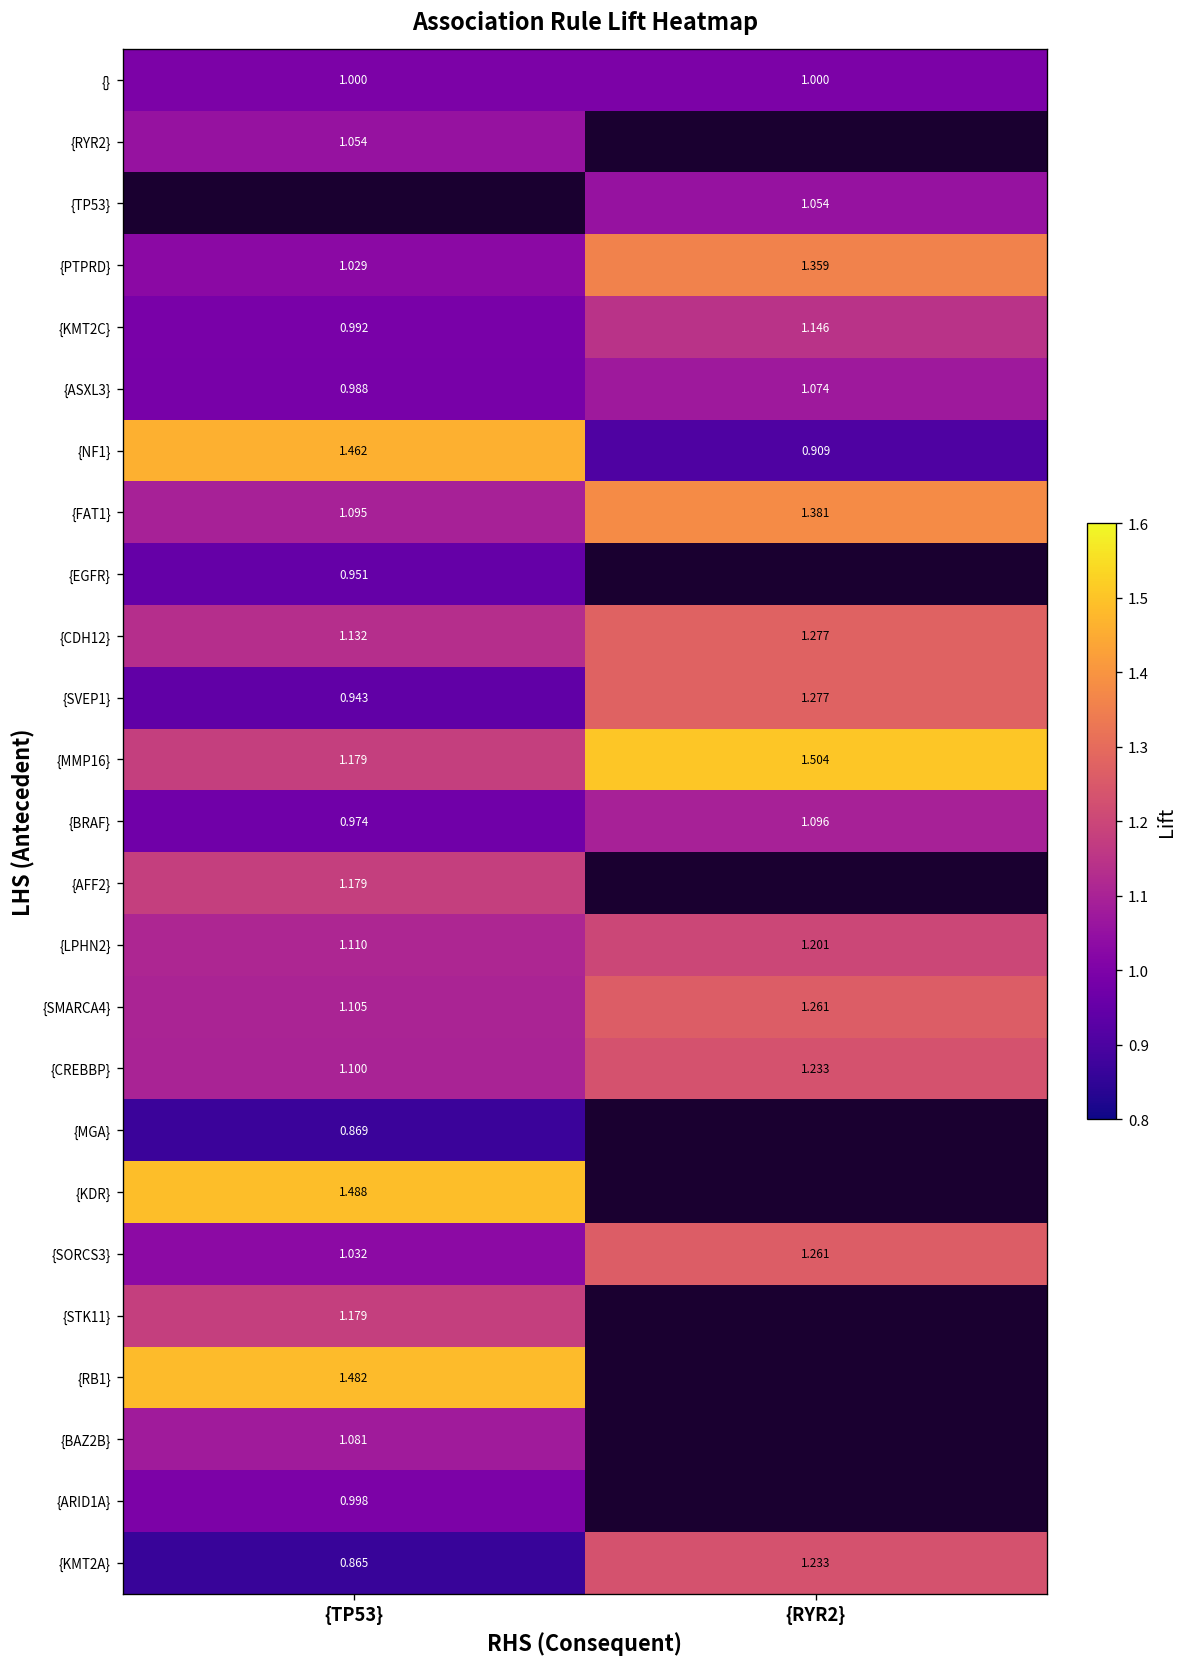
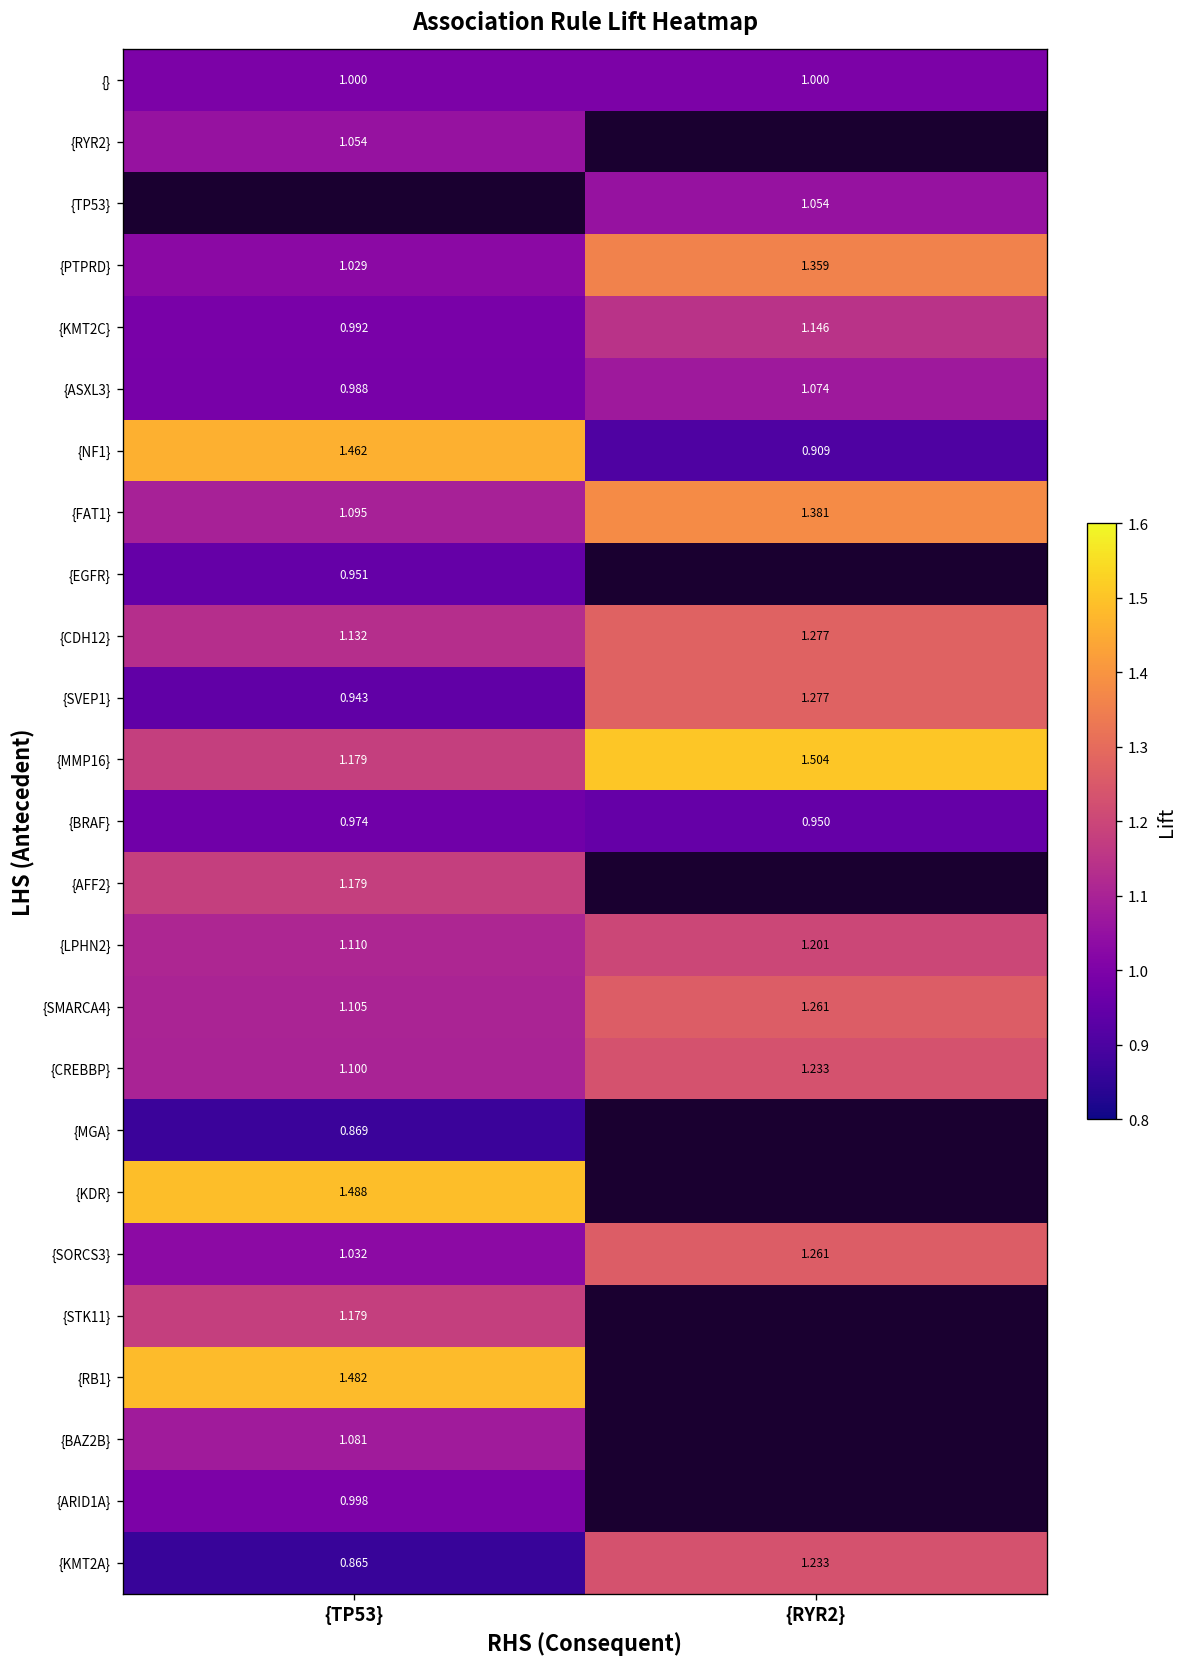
{BRAF}, {RYR2}: 1.096 -> 0.950
